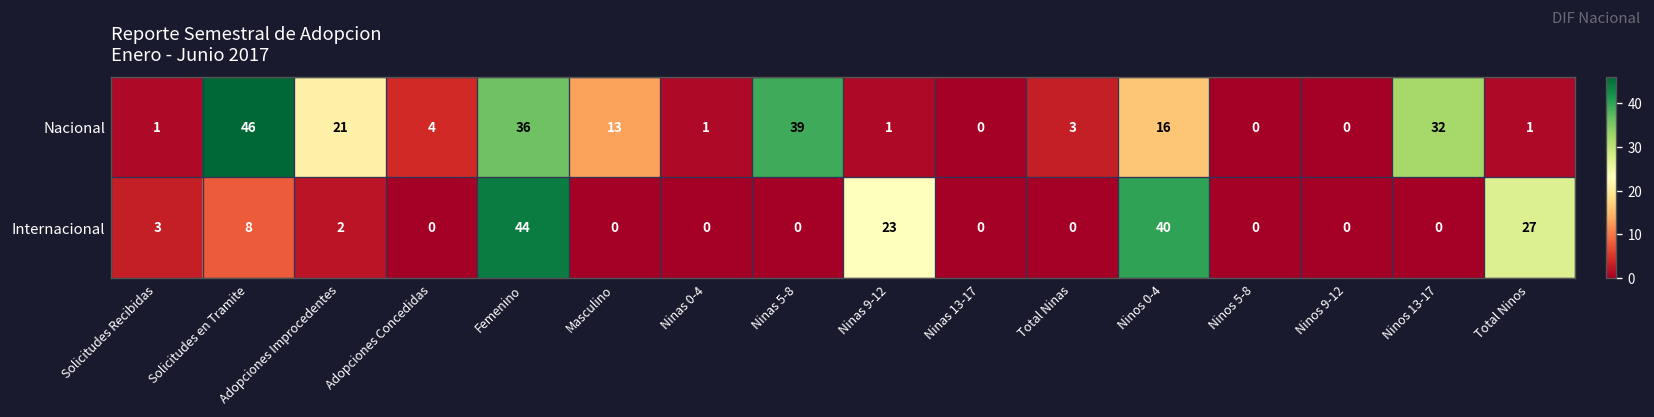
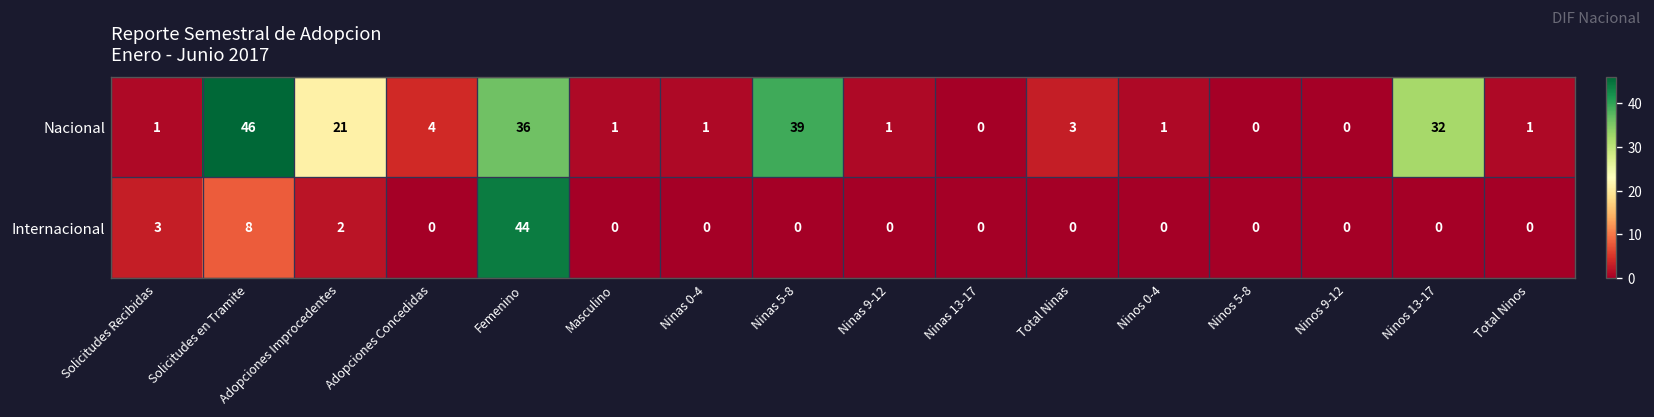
Nacional, Masculino: 13 -> 1
Nacional, Ninos 0-4: 16 -> 1
Internacional, Ninas 9-12: 23 -> 0
Internacional, Ninos 0-4: 40 -> 0
Internacional, Total Ninos: 27 -> 0
